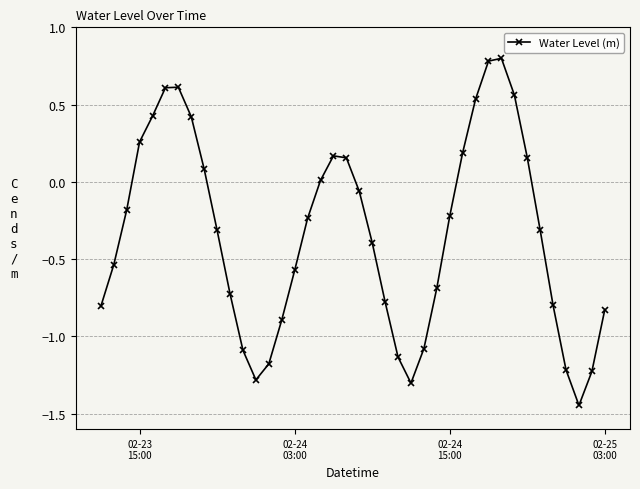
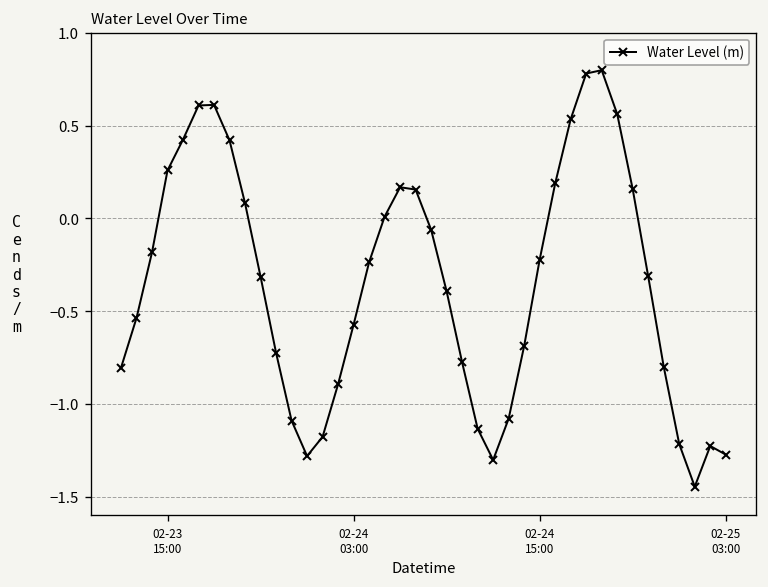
02-25 03:00: -0.83 -> -1.27
